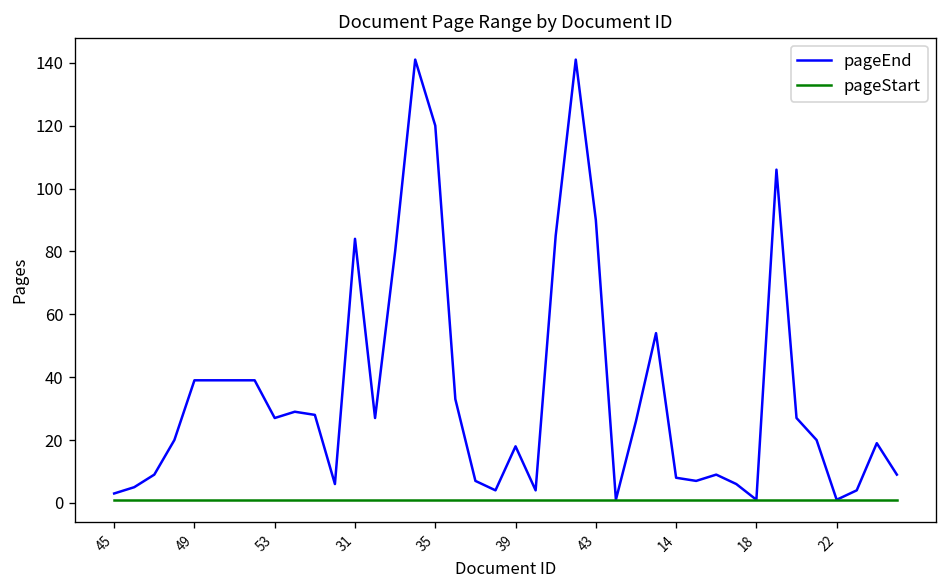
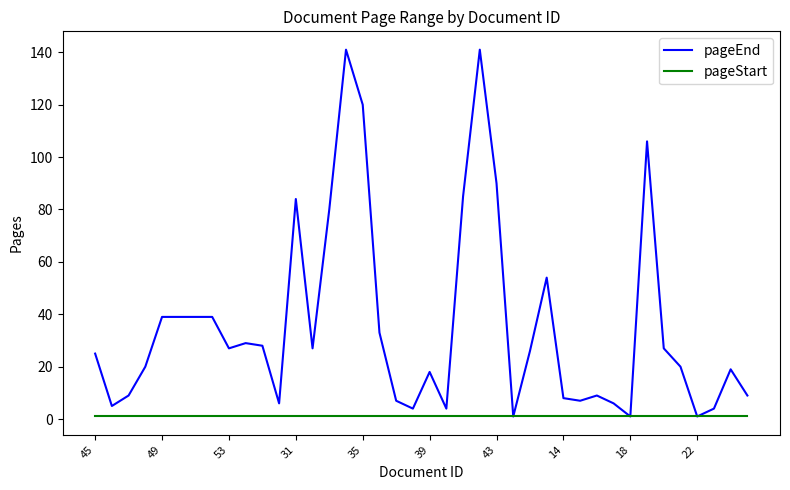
pageEnd, 45: 3 -> 25
